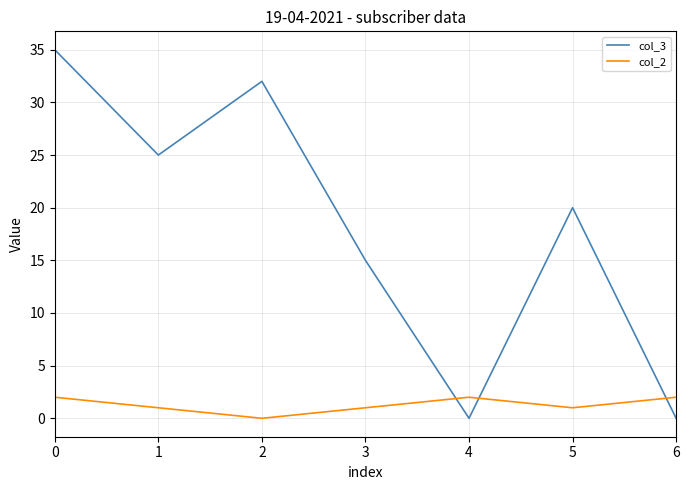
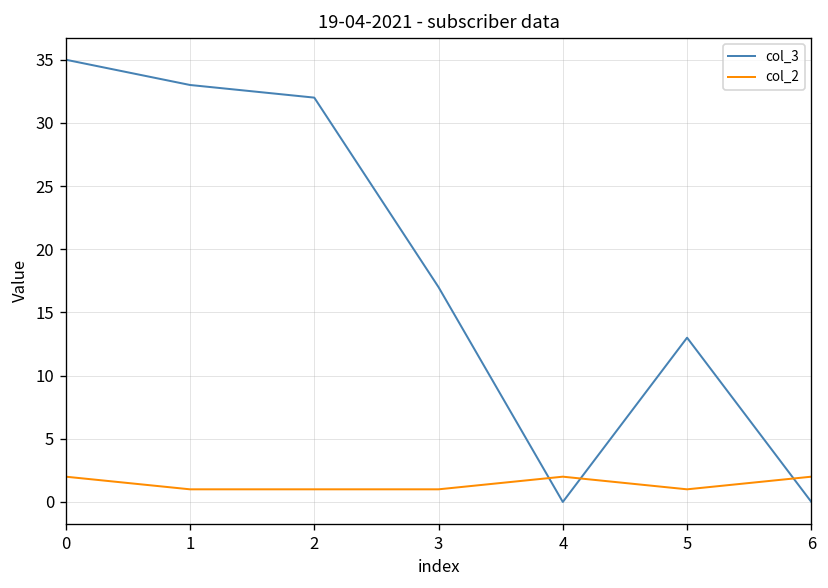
col_3, 1: 25 -> 33
col_2, 2: 0 -> 1
col_3, 3: 15 -> 17
col_3, 5: 20 -> 13
